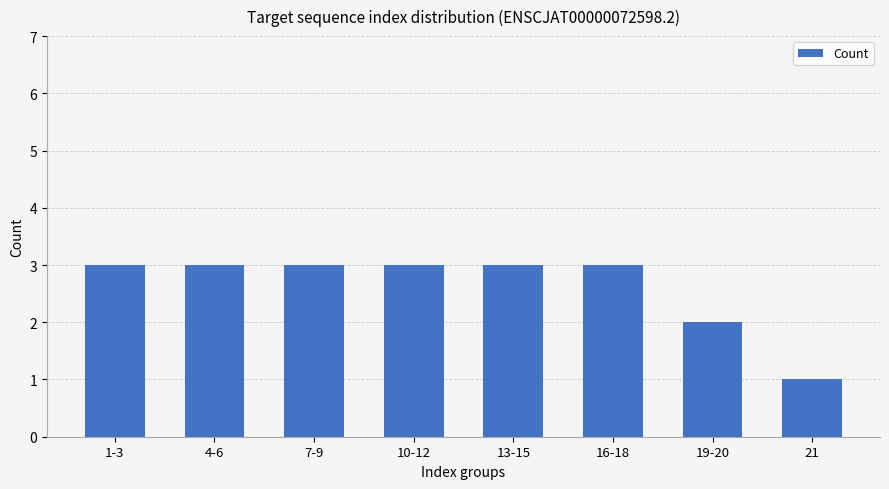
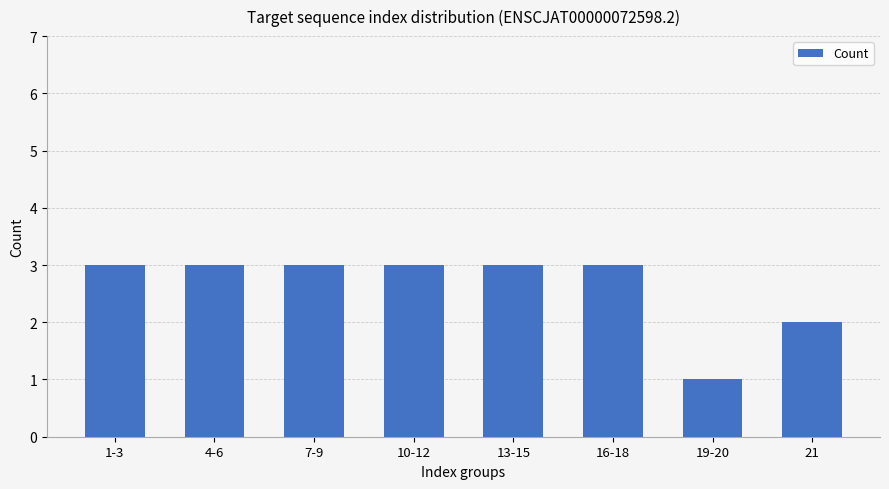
19-20: 2 -> 1
21: 1 -> 2
